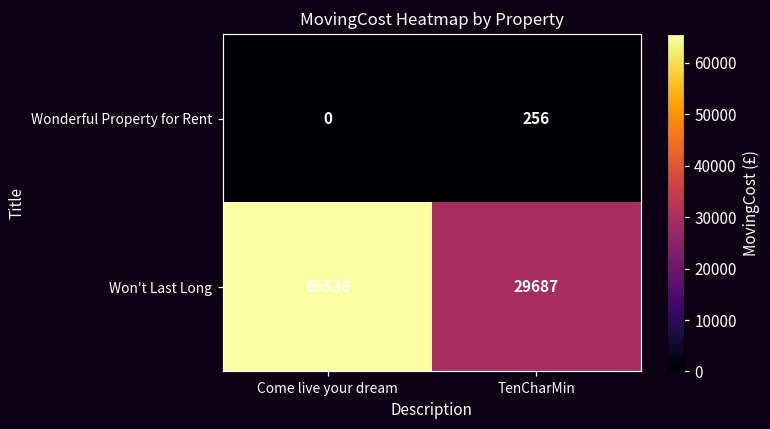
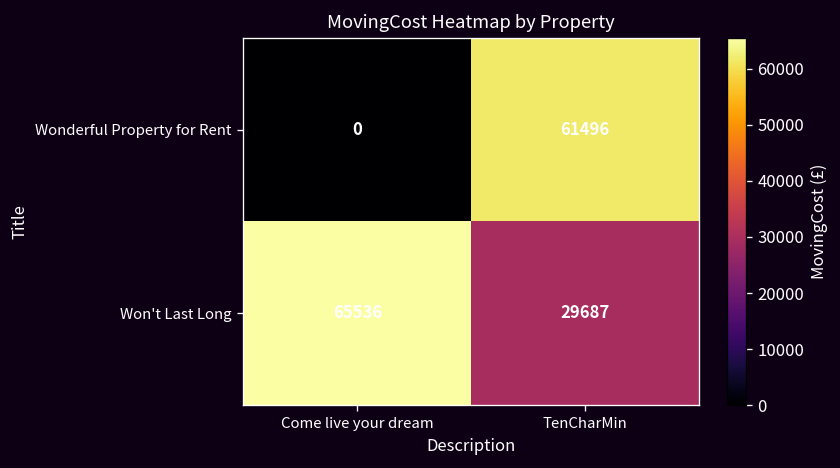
Wonderful Property for Rent, TenCharMin: 256 -> 61496
